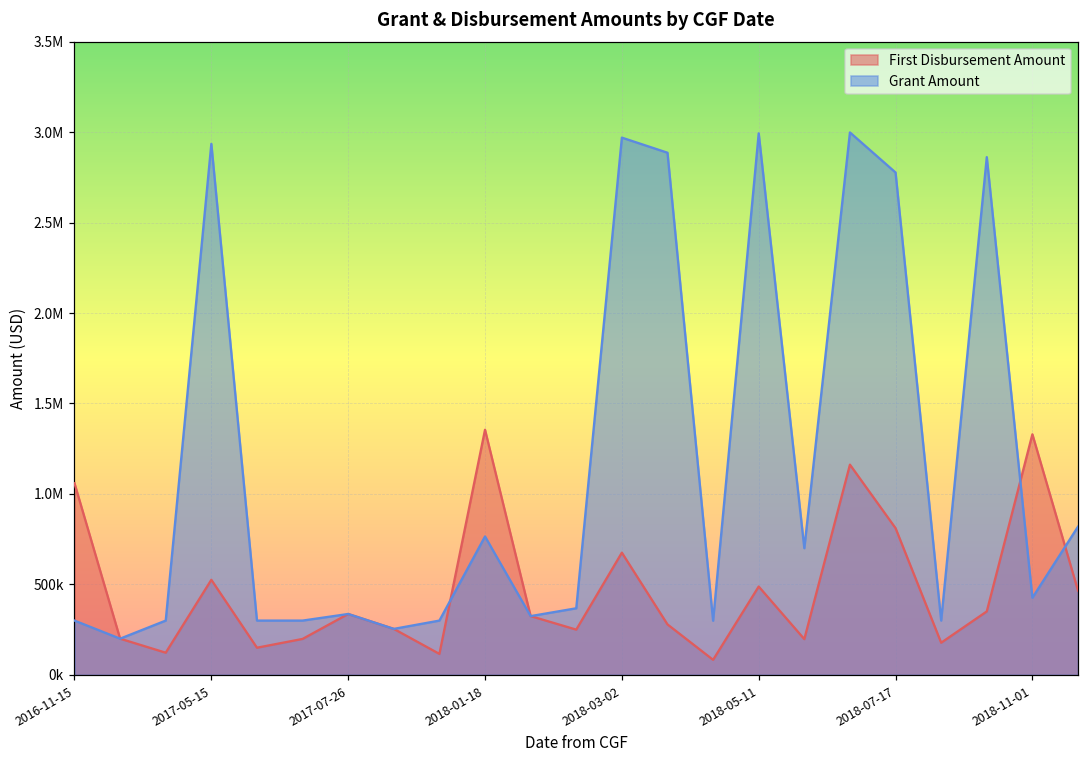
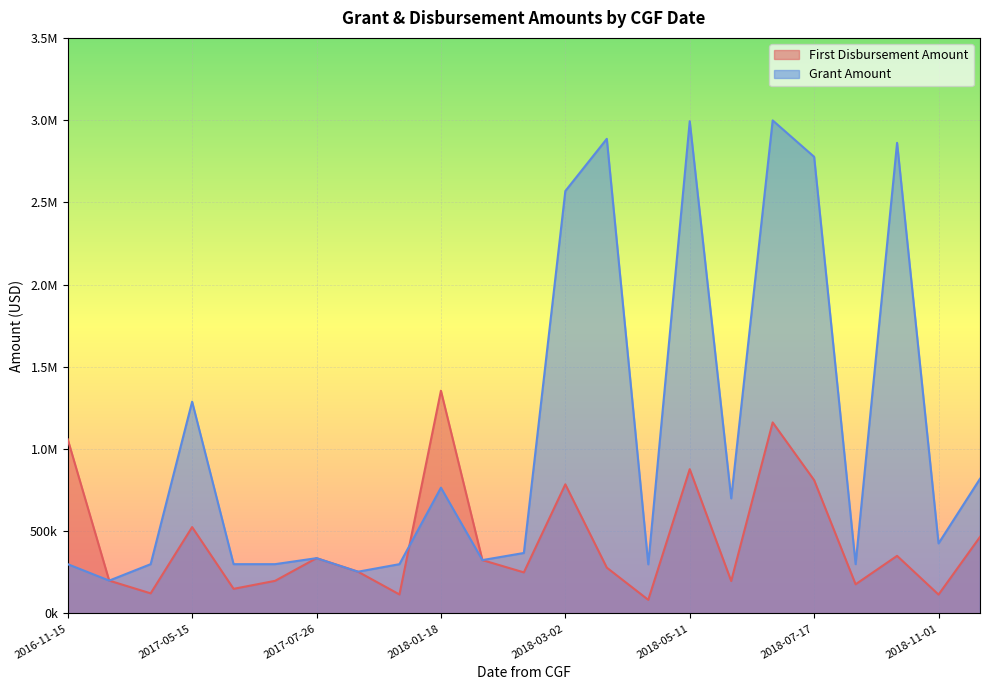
Grant Amount, 2017-05-15: 2940000 -> 1290000
First Disbursement Amount, 2018-03-02: 680000 -> 790000
Grant Amount, 2018-03-02: 2970000 -> 2570000
First Disbursement Amount, 2018-05-11: 490000 -> 880000
First Disbursement Amount, 2018-11-01: 1330000 -> 120000
